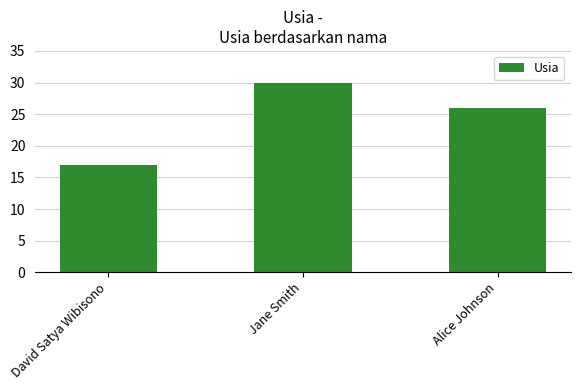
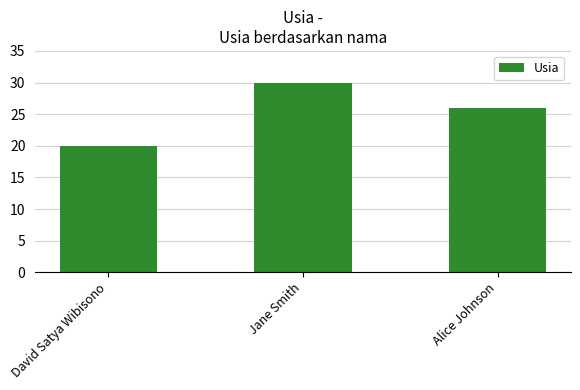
David Satya Wibisono: 17 -> 20
